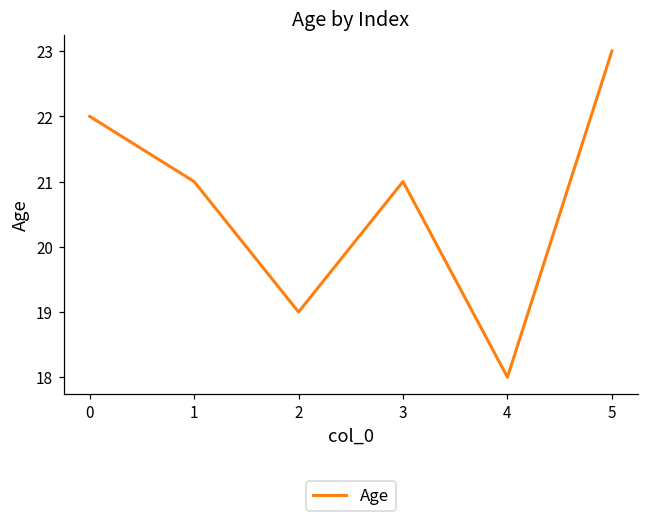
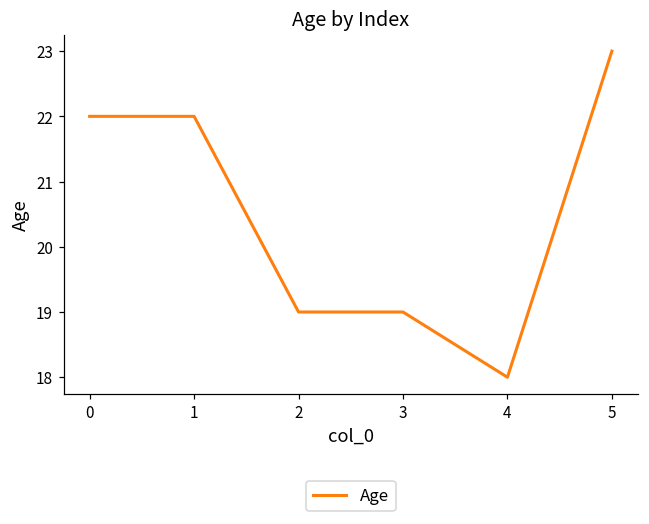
1: 21 -> 22
3: 21 -> 19
